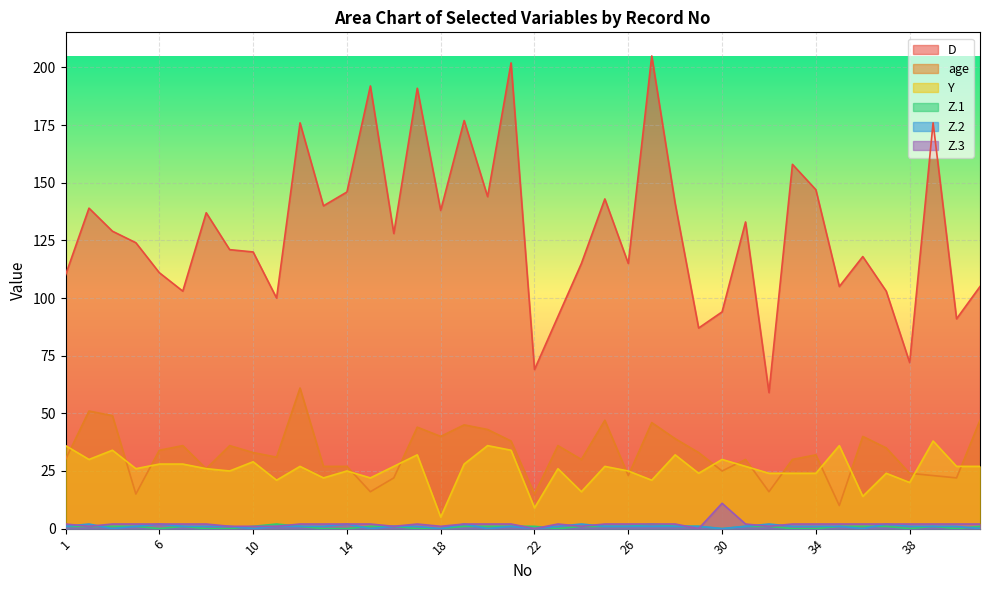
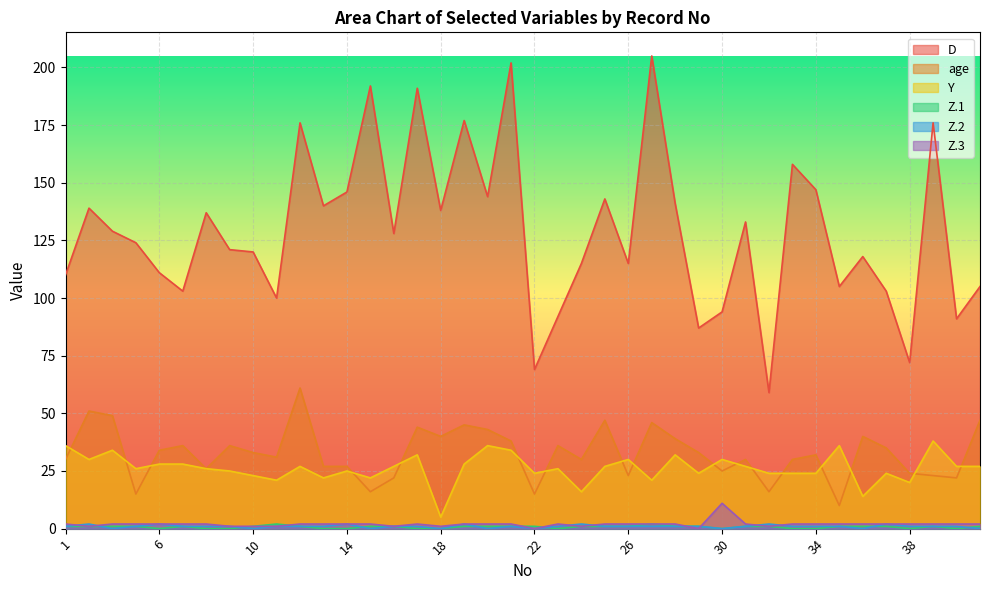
Y, 10: 29 -> 23
Y, 22: 9 -> 24
Y, 26: 25 -> 30
